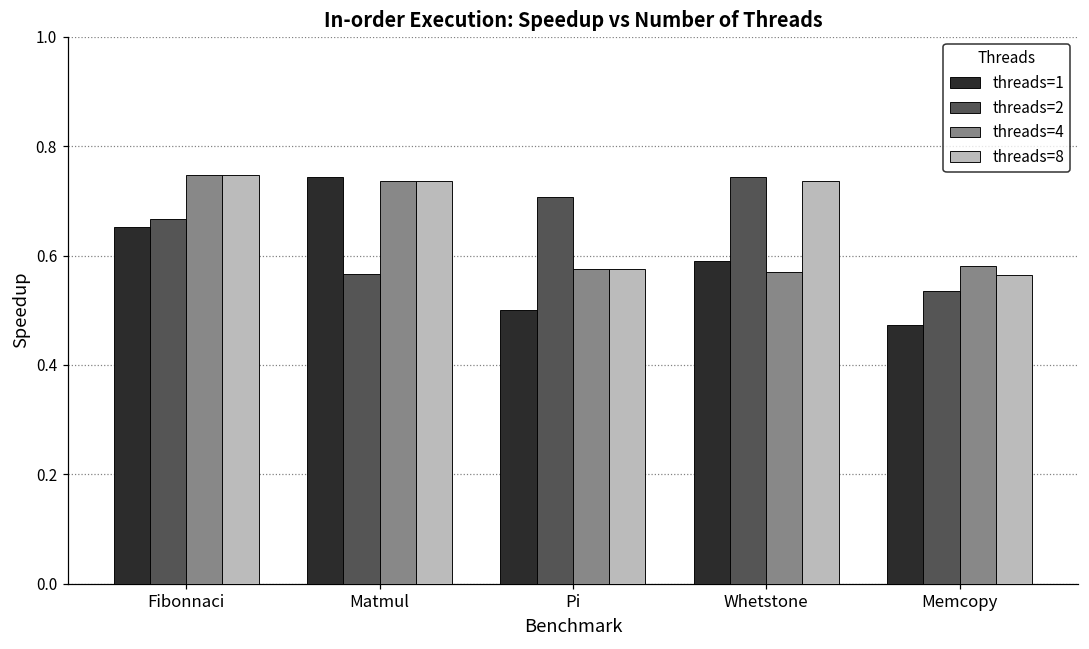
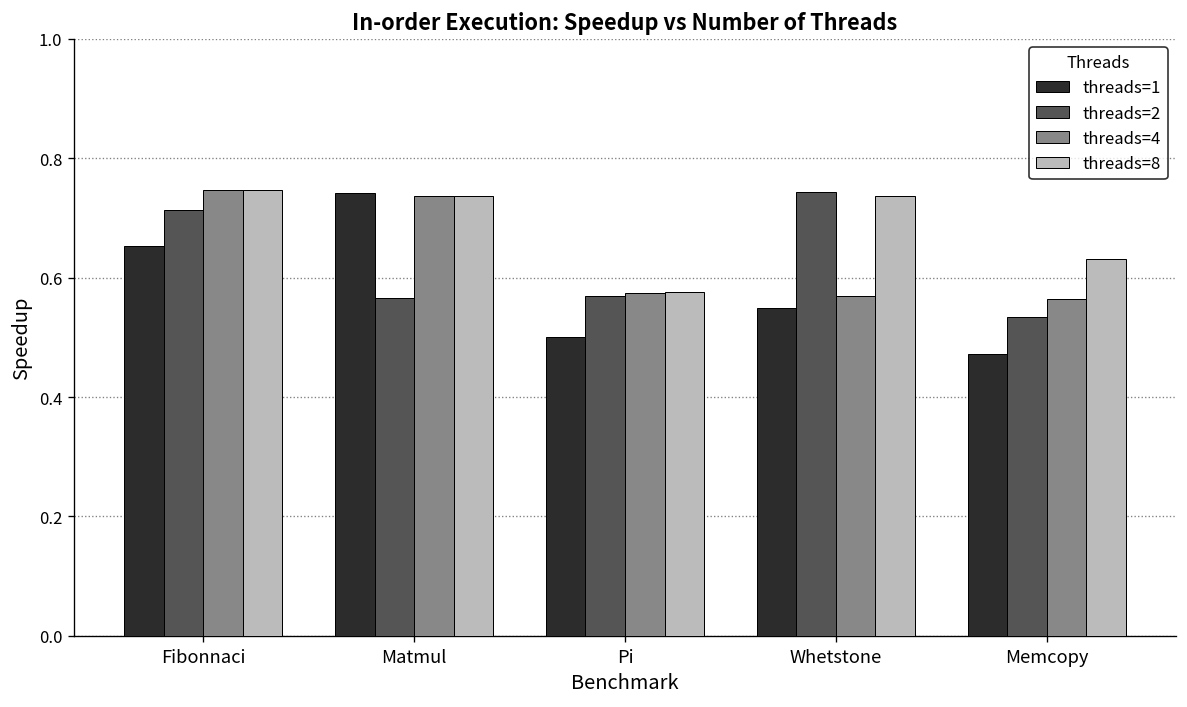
threads=2, Fibonnaci: 0.67 -> 0.71
threads=2, Pi: 0.71 -> 0.57
threads=1, Whetstone: 0.59 -> 0.55
threads=4, Memcopy: 0.58 -> 0.56
threads=8, Memcopy: 0.56 -> 0.63
